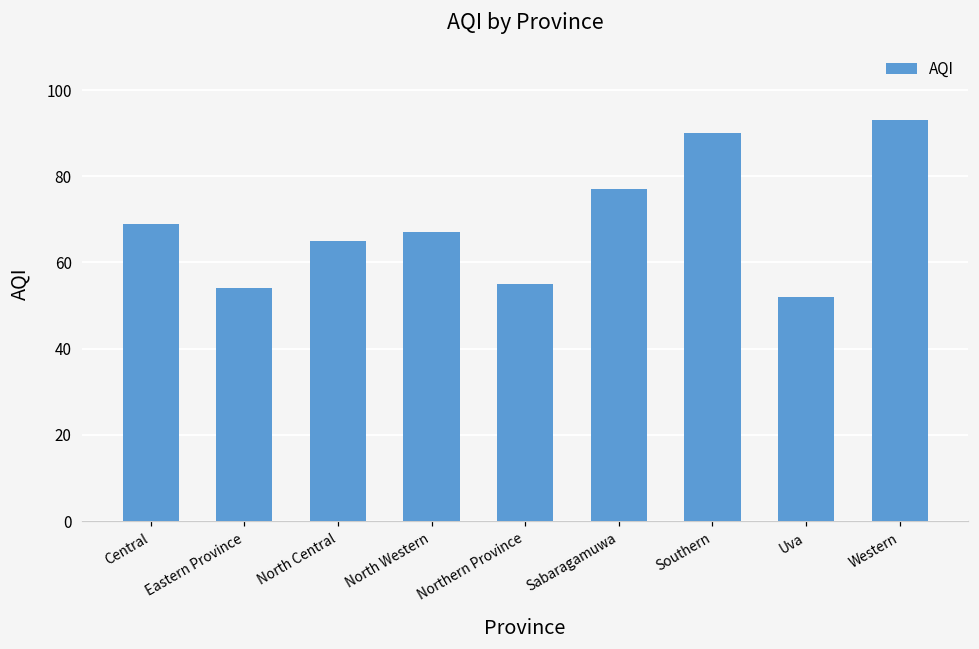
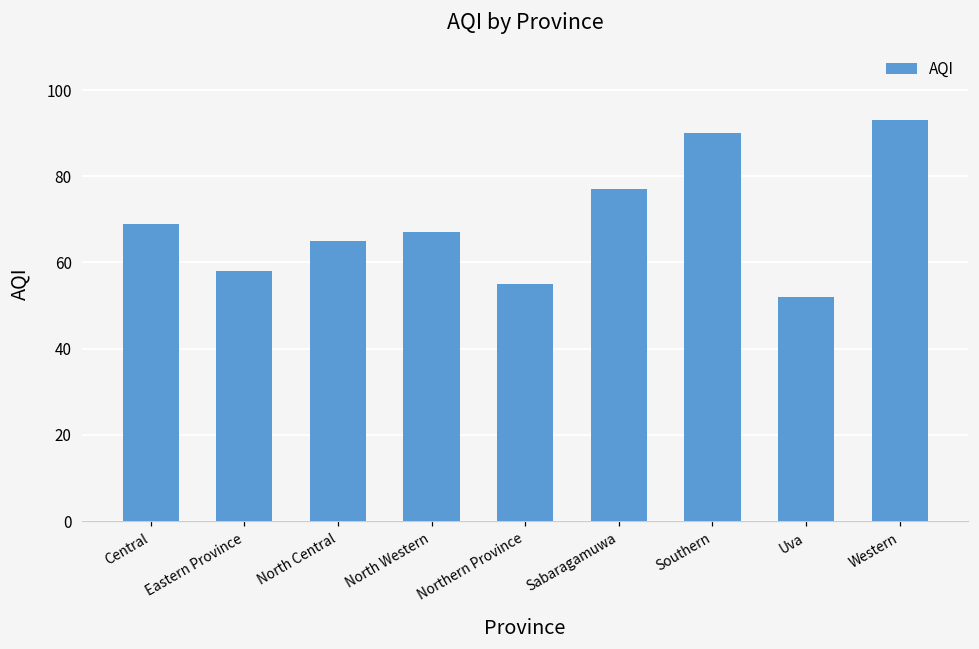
Eastern Province: 54 -> 58
